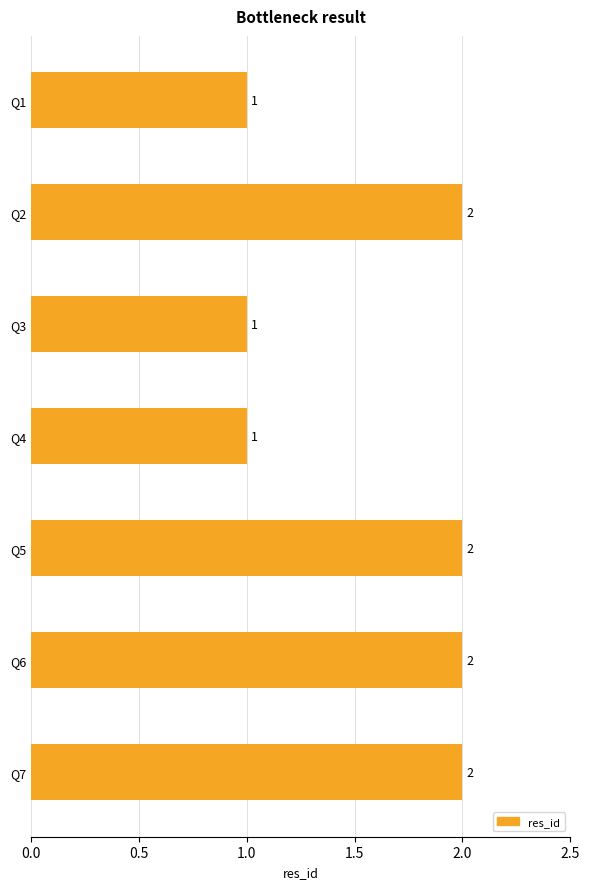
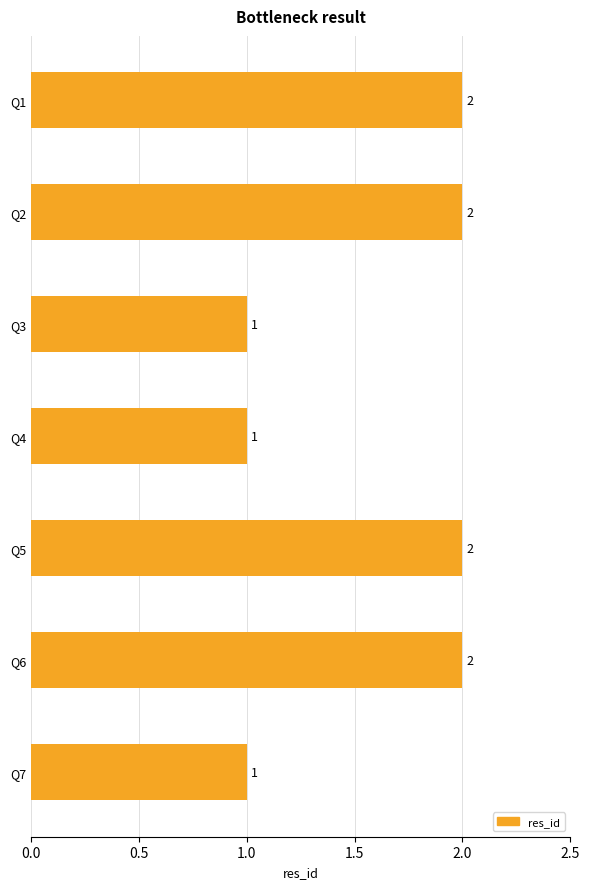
Q1: 1 -> 2
Q7: 2 -> 1
